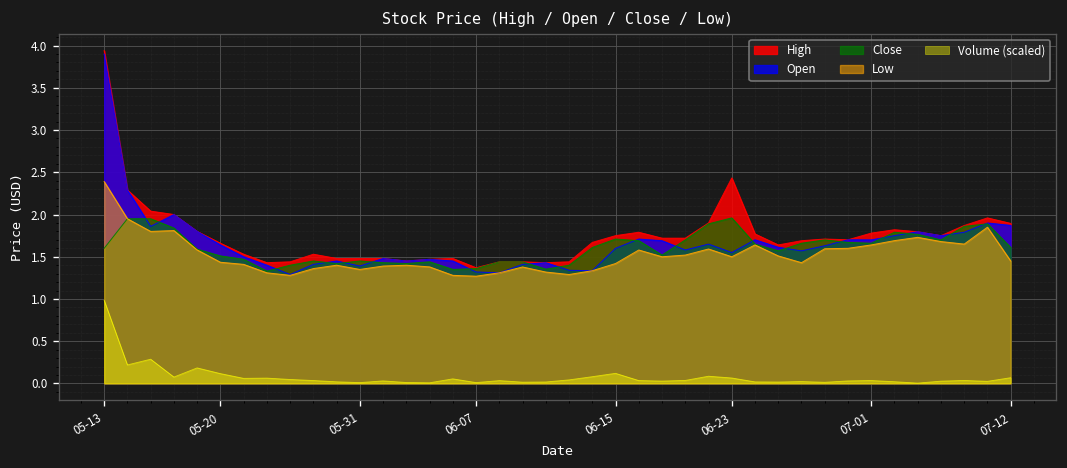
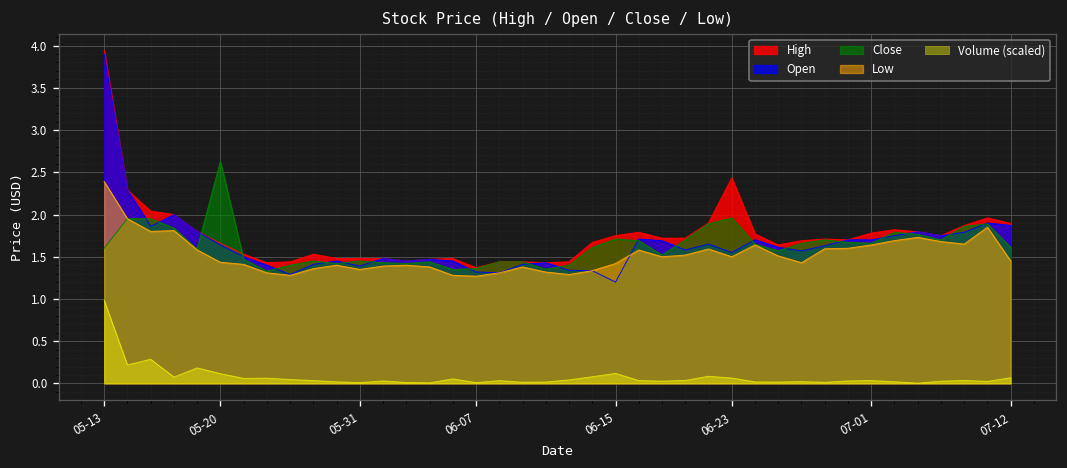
Close, 05-20: 1.5 -> 2.6
Open, 06-15: 1.6 -> 1.2
